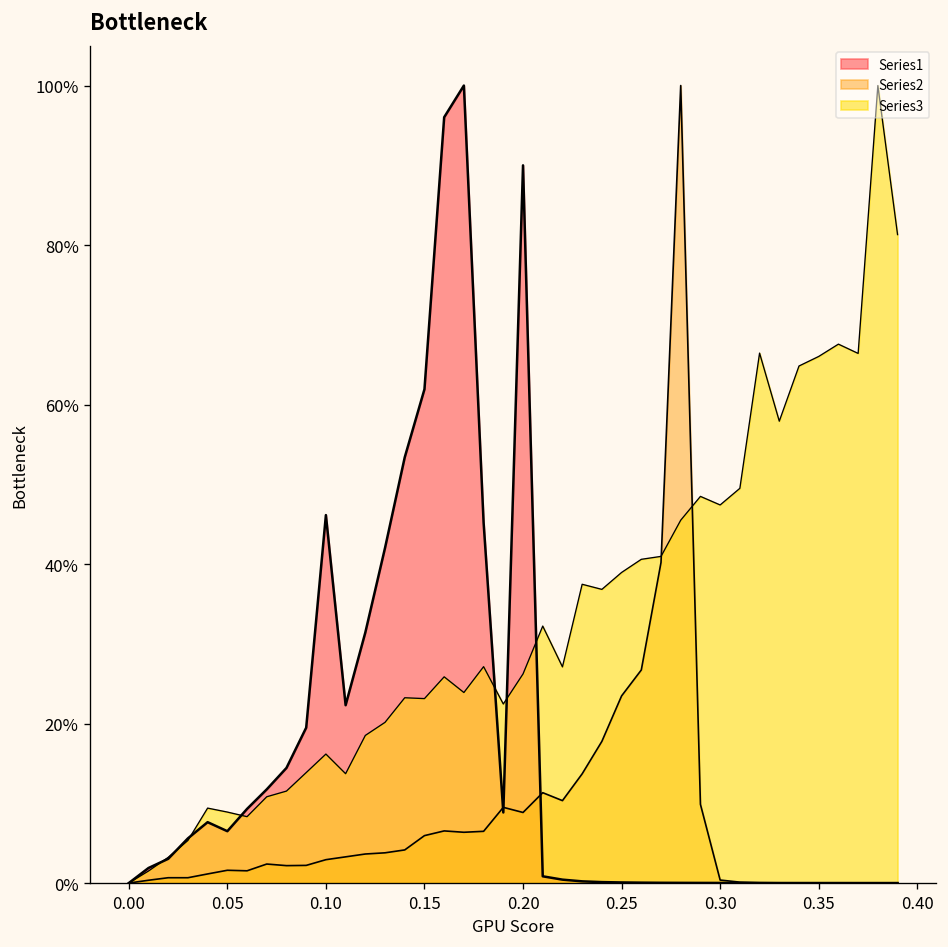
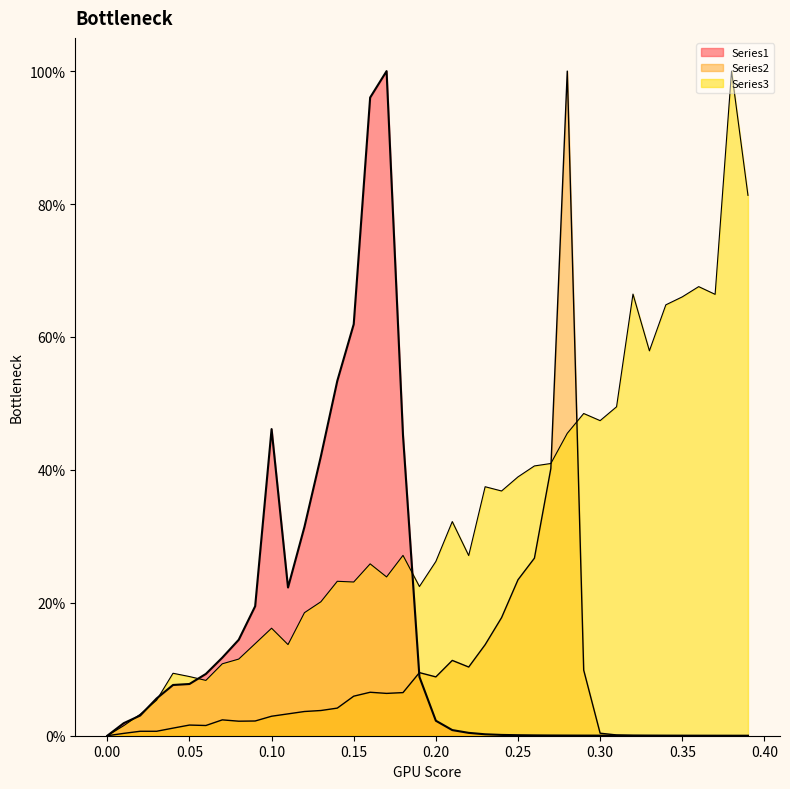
Series1, 0.05: 7% -> 8%
Series1, 0.20: 90% -> 2%
